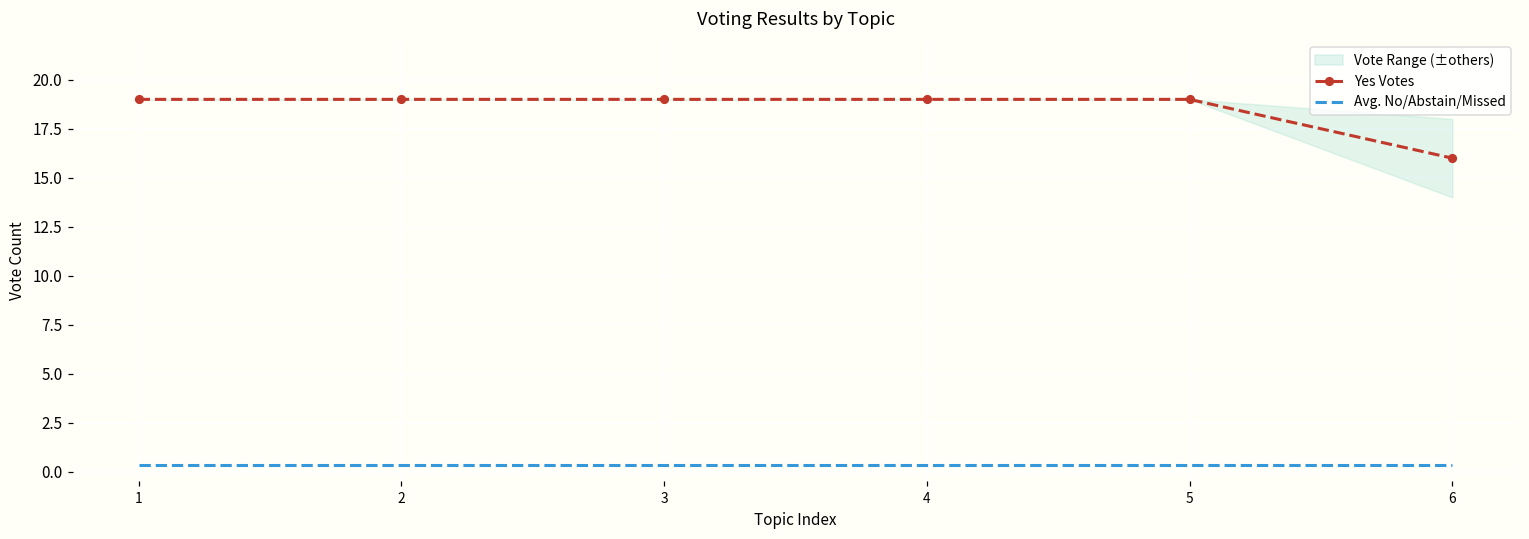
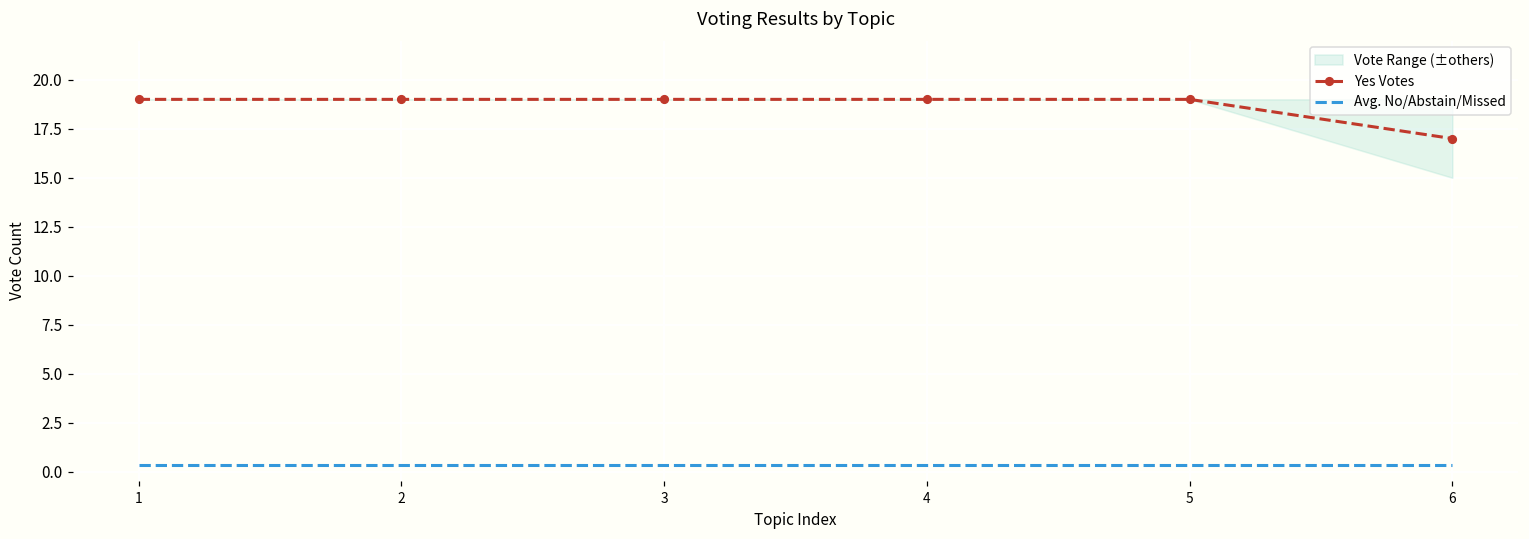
Yes Votes, 6: 16 -> 17
